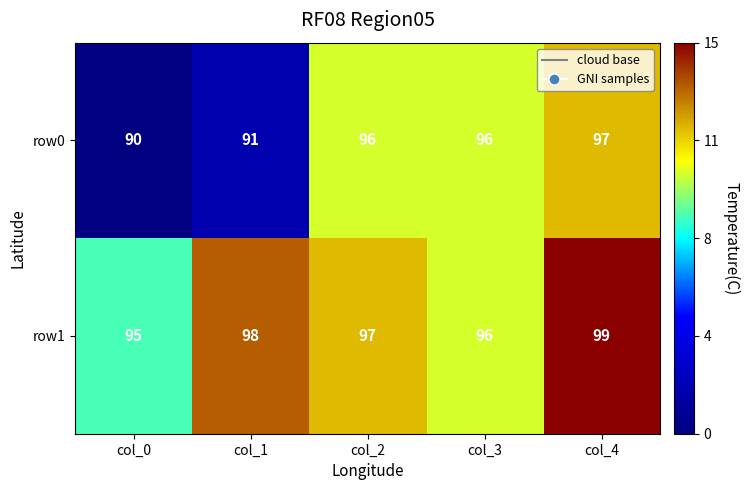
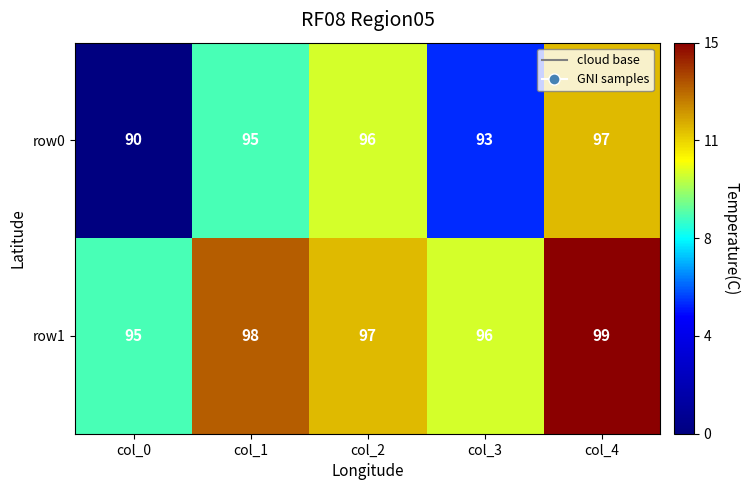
row0, col_1: 91 -> 95
row0, col_3: 96 -> 93
